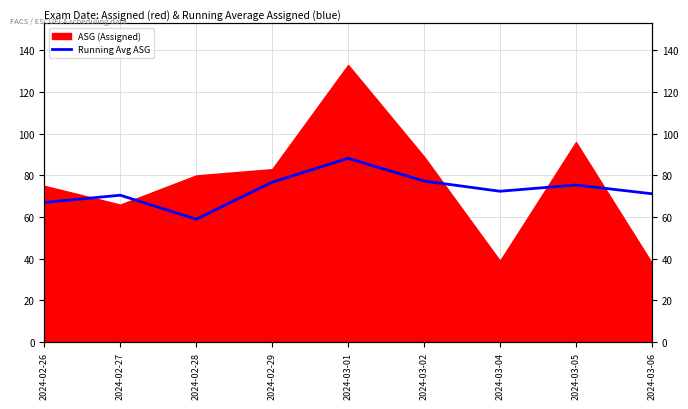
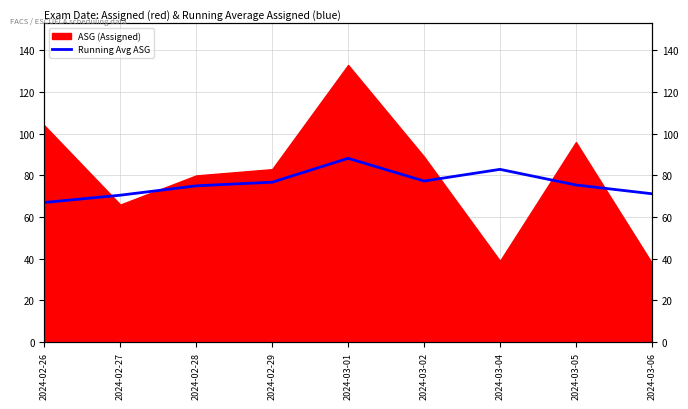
ASG (Assigned), 2024-02-26: 75 -> 104
Running Avg ASG, 2024-02-28: 59 -> 75
Running Avg ASG, 2024-03-04: 72 -> 83
